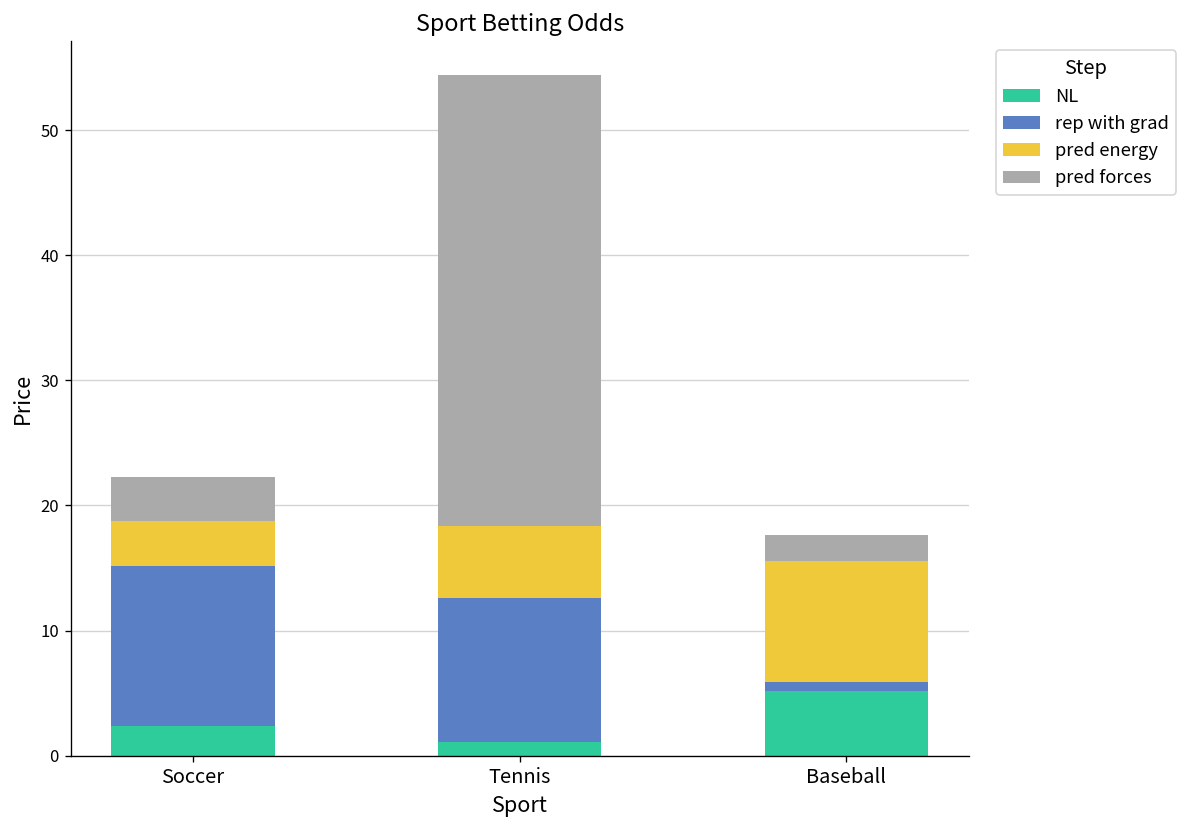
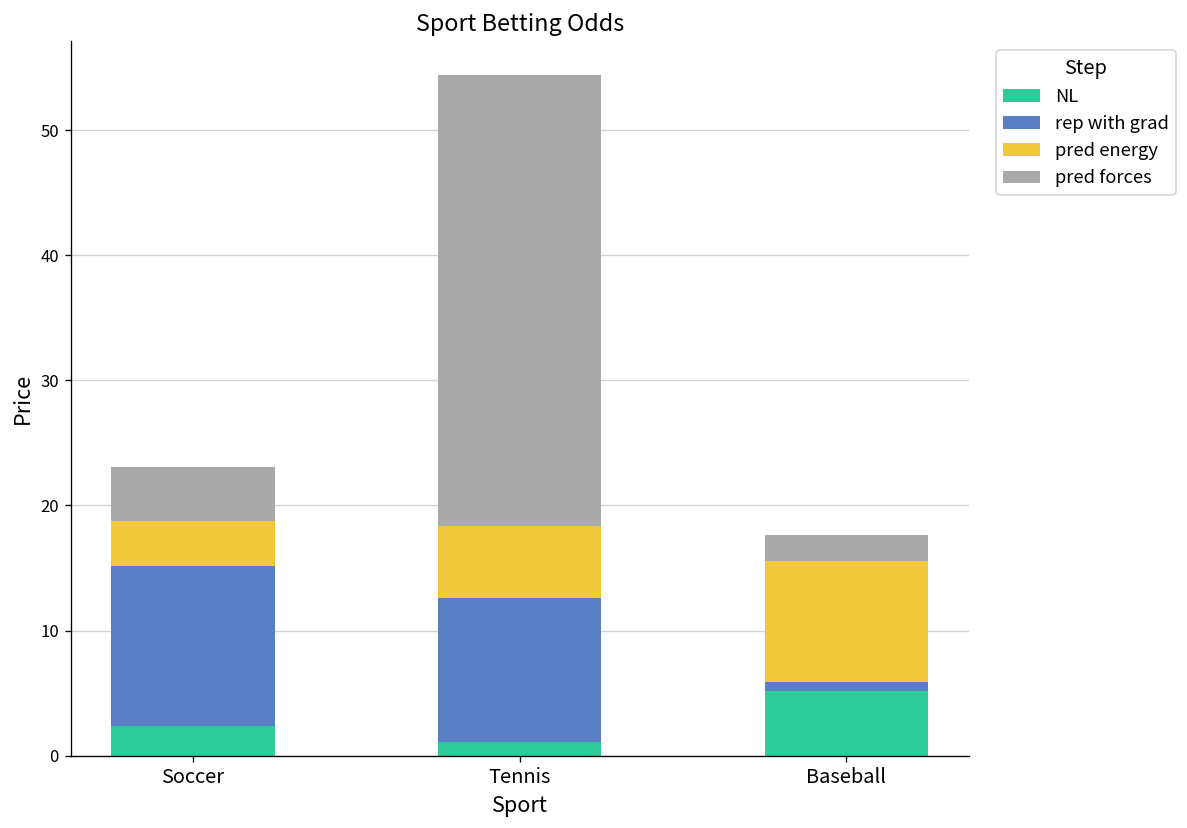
pred forces, Soccer: 3.5 -> 4.3
